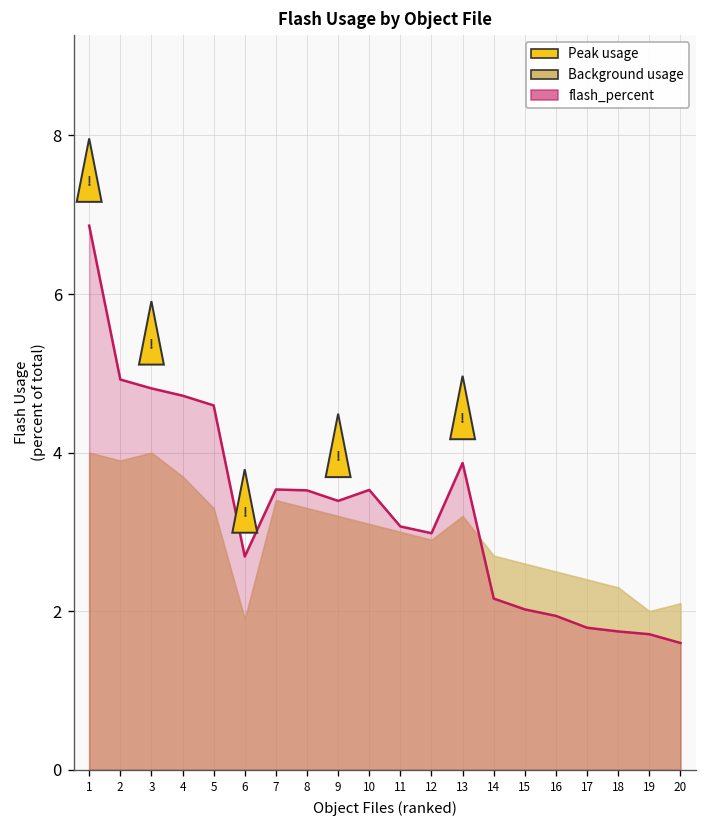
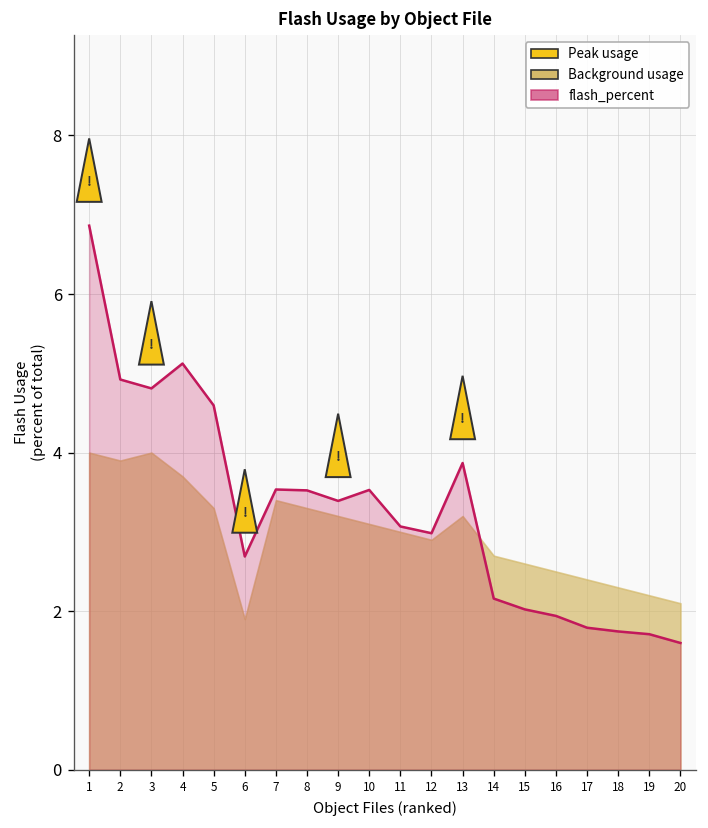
flash_percent, 4: 4.7 -> 5.1
Background usage, 19: 2.0 -> 2.2
